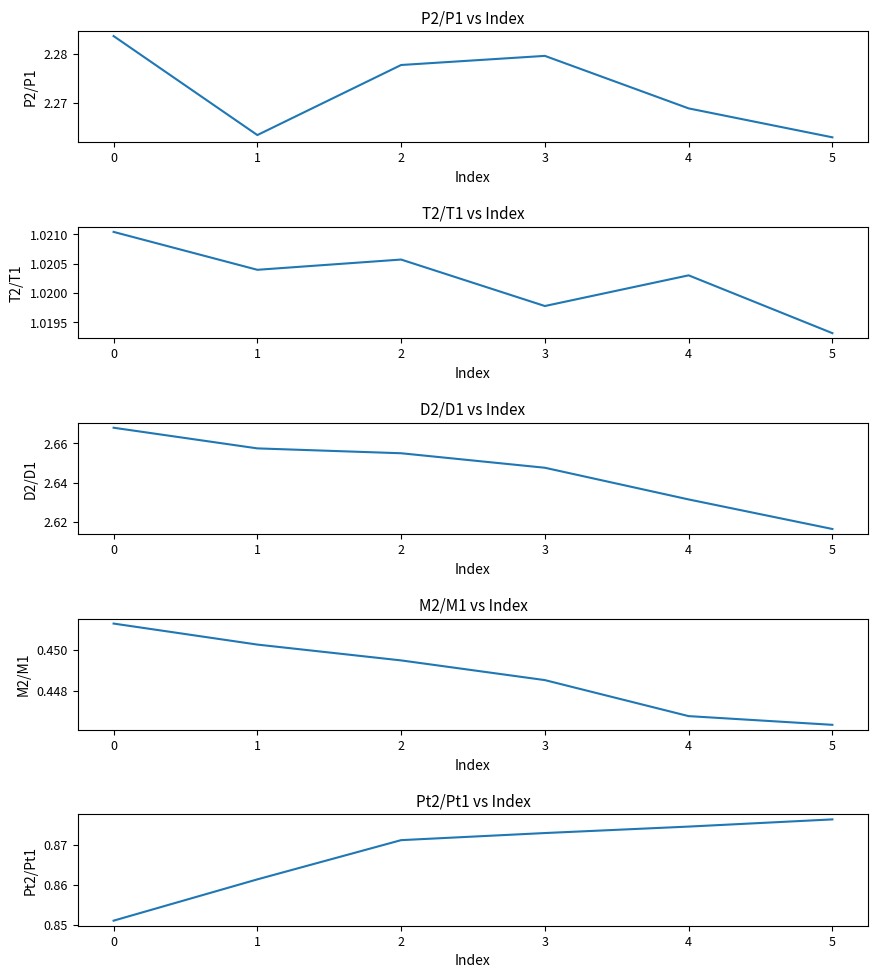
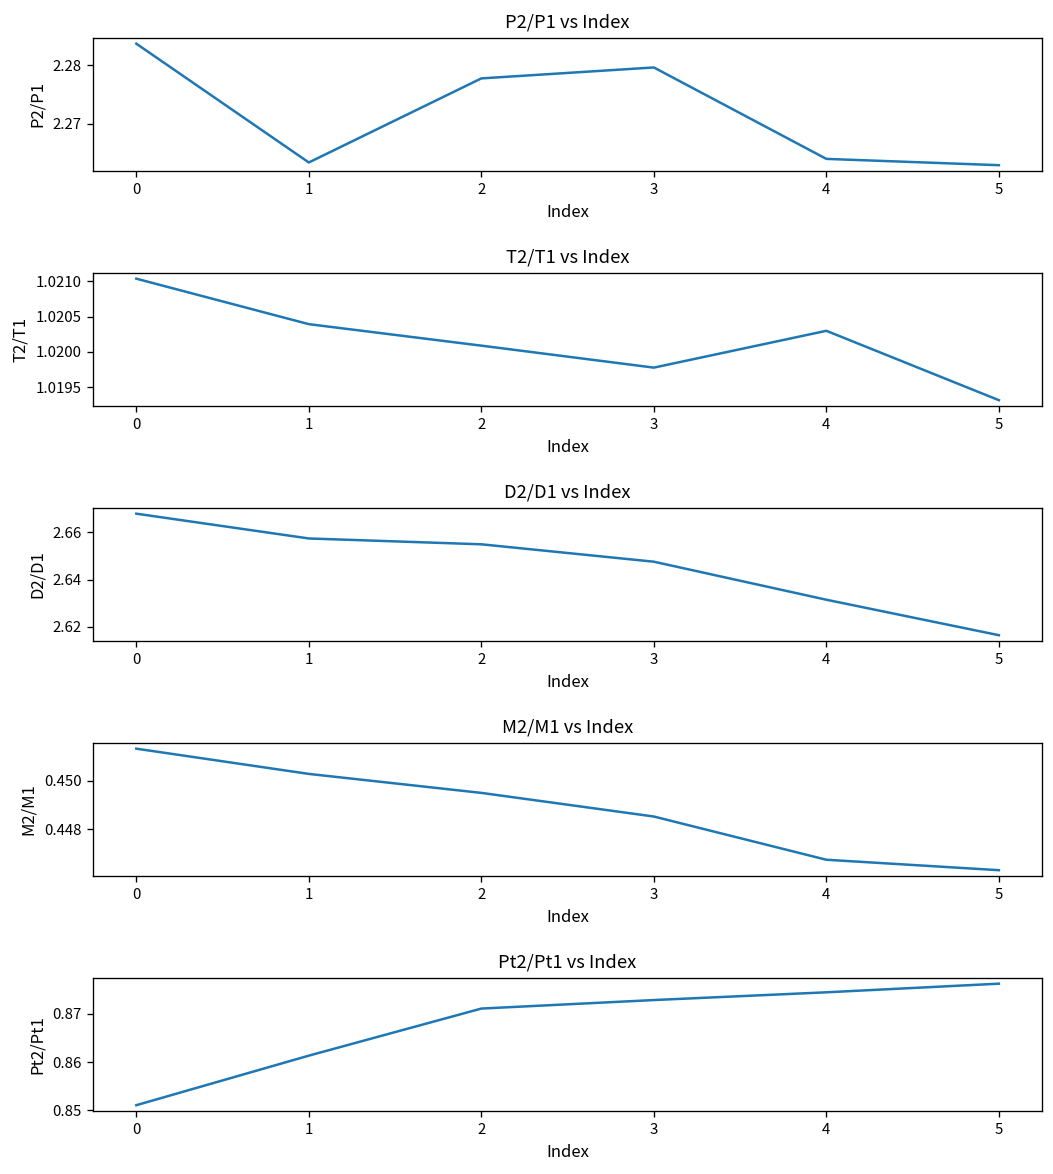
P2/P1 vs Index, 4: 2.269 -> 2.264
T2/T1 vs Index, 2: 1.0206 -> 1.0201
